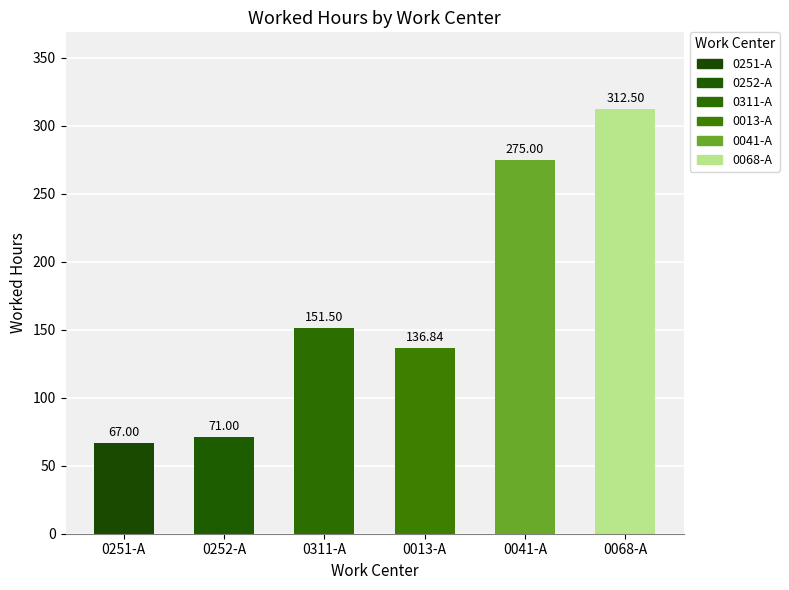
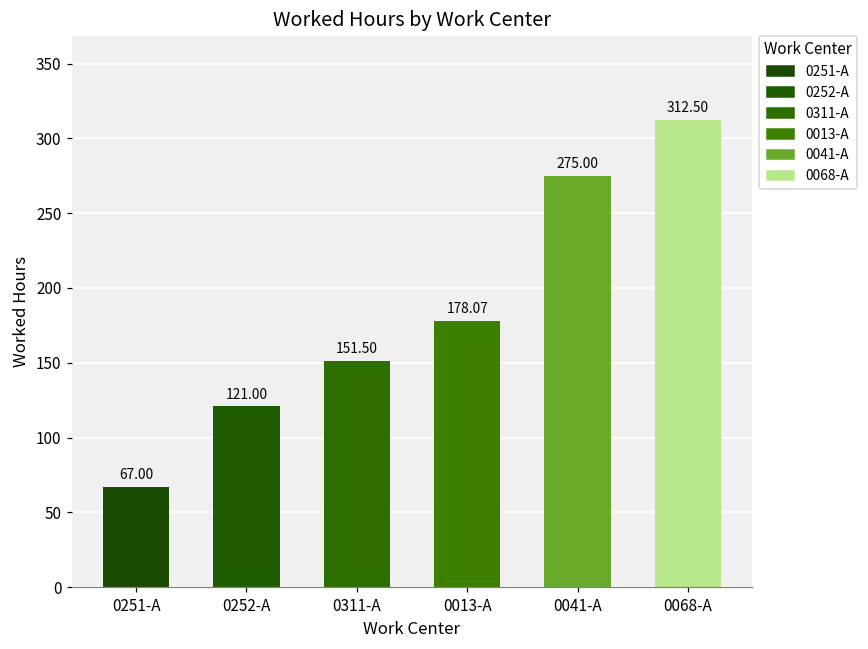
0252-A: 71.00 -> 121.00
0013-A: 136.84 -> 178.07
